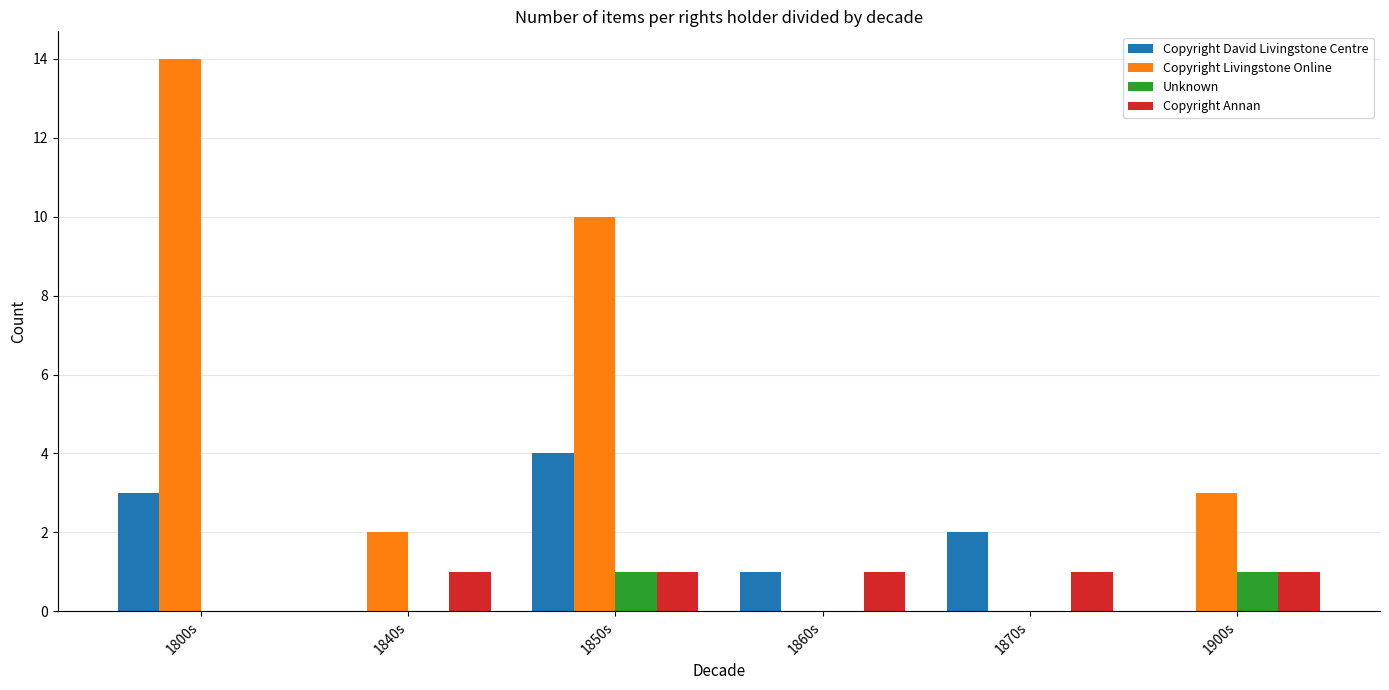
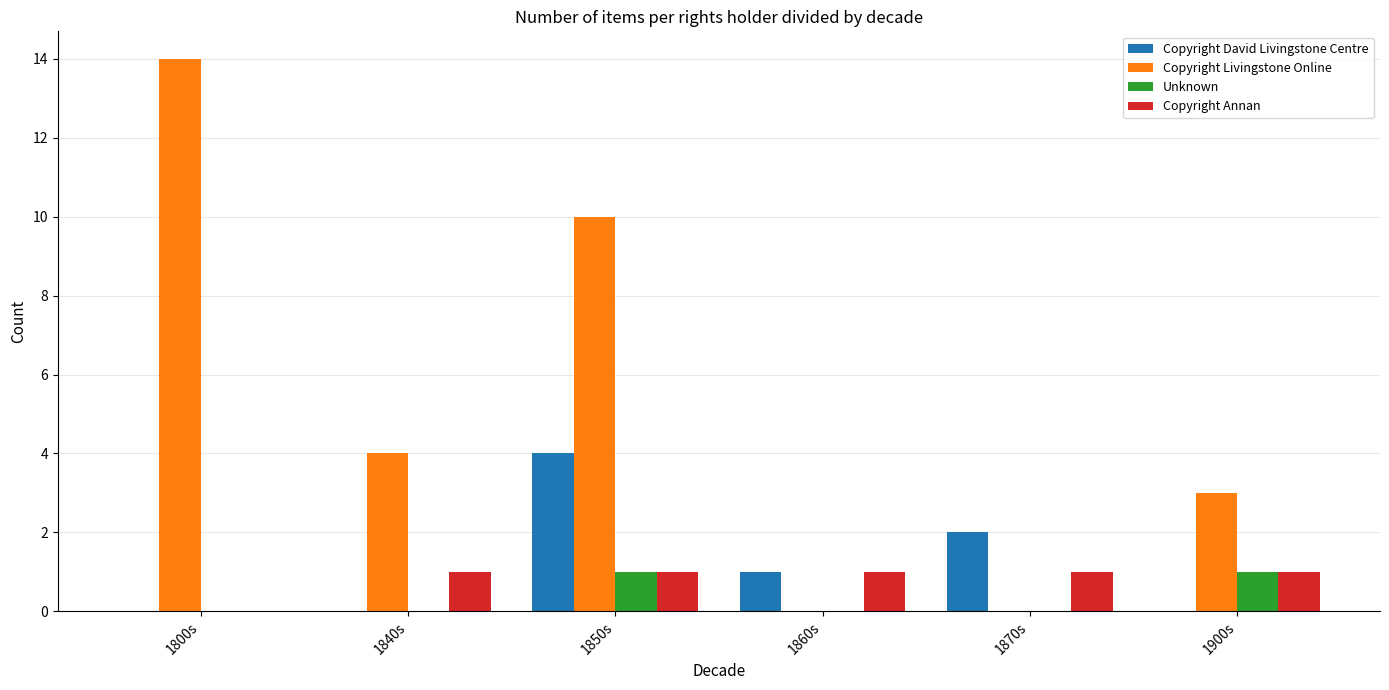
Copyright David Livingstone Centre, 1800s: 3 -> 0
Copyright Livingstone Online, 1840s: 2 -> 4
